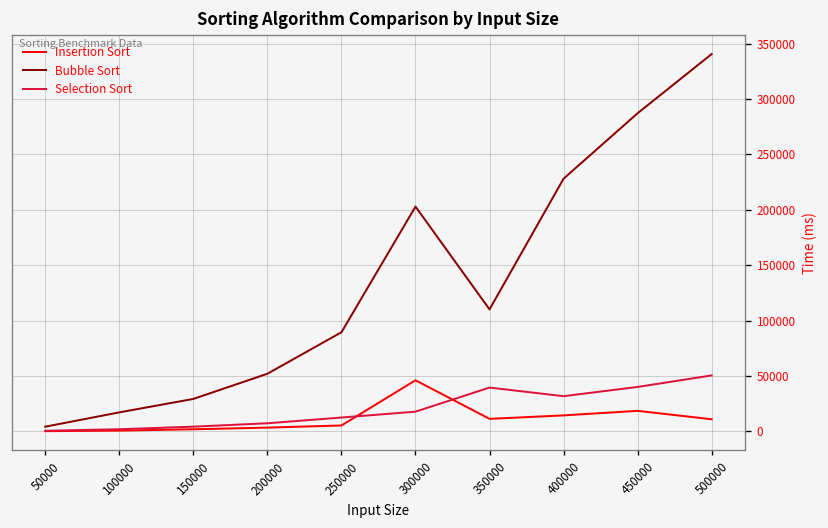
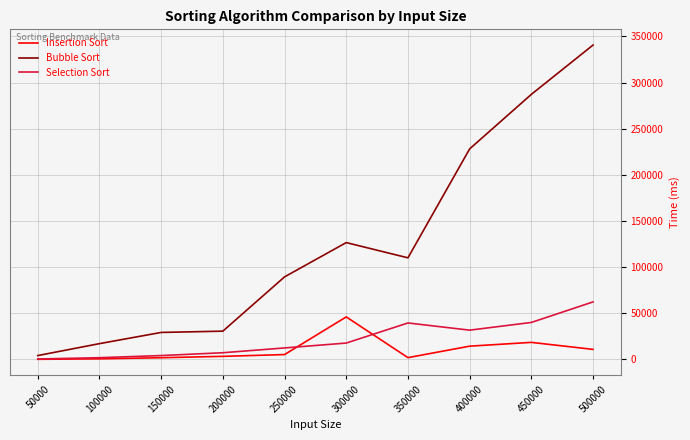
Bubble Sort, 200000: 50000 -> 30000
Bubble Sort, 300000: 200000 -> 130000
Insertion Sort, 350000: 10000 -> 0
Selection Sort, 500000: 50000 -> 60000
